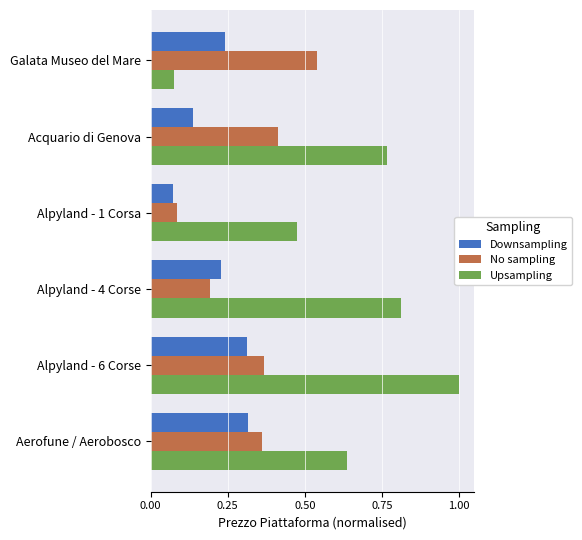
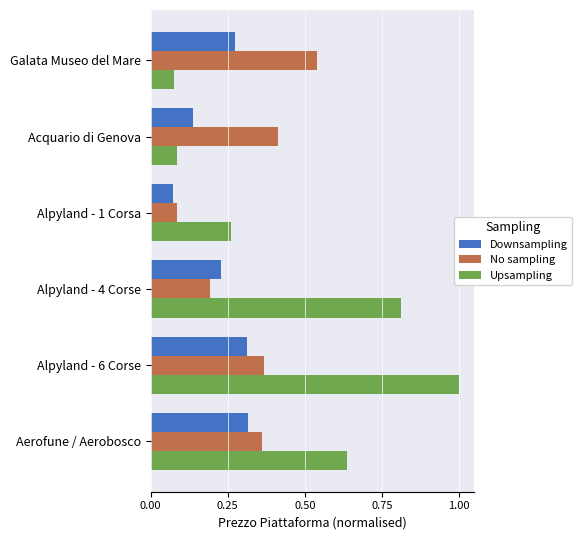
Downsampling, Galata Museo del Mare: 0.24 -> 0.27
Upsampling, Acquario di Genova: 0.77 -> 0.09
Upsampling, Alpyland - 1 Corsa: 0.48 -> 0.26
